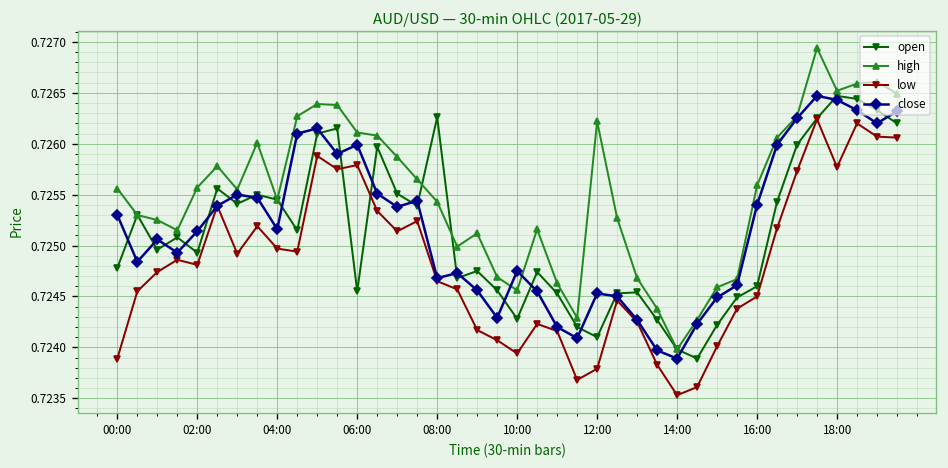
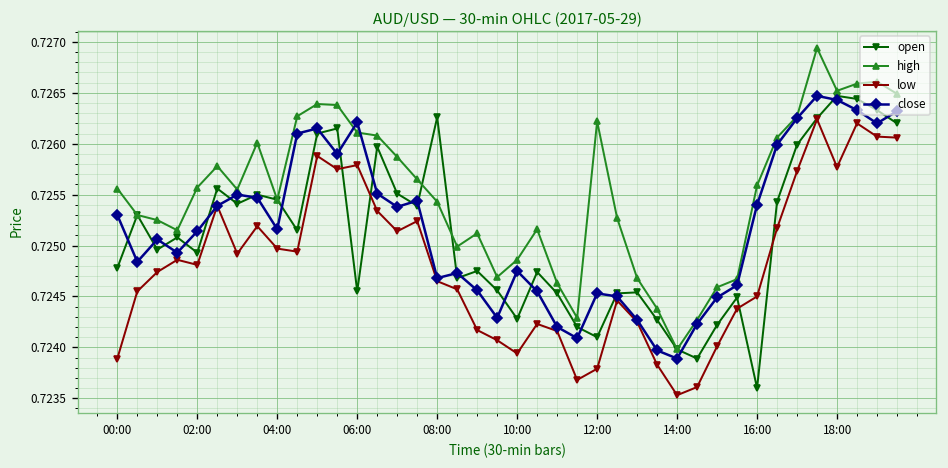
close, 06:00: 0.7260 -> 0.7262
high, 10:00: 0.7246 -> 0.7249
open, 16:00: 0.7246 -> 0.7236
